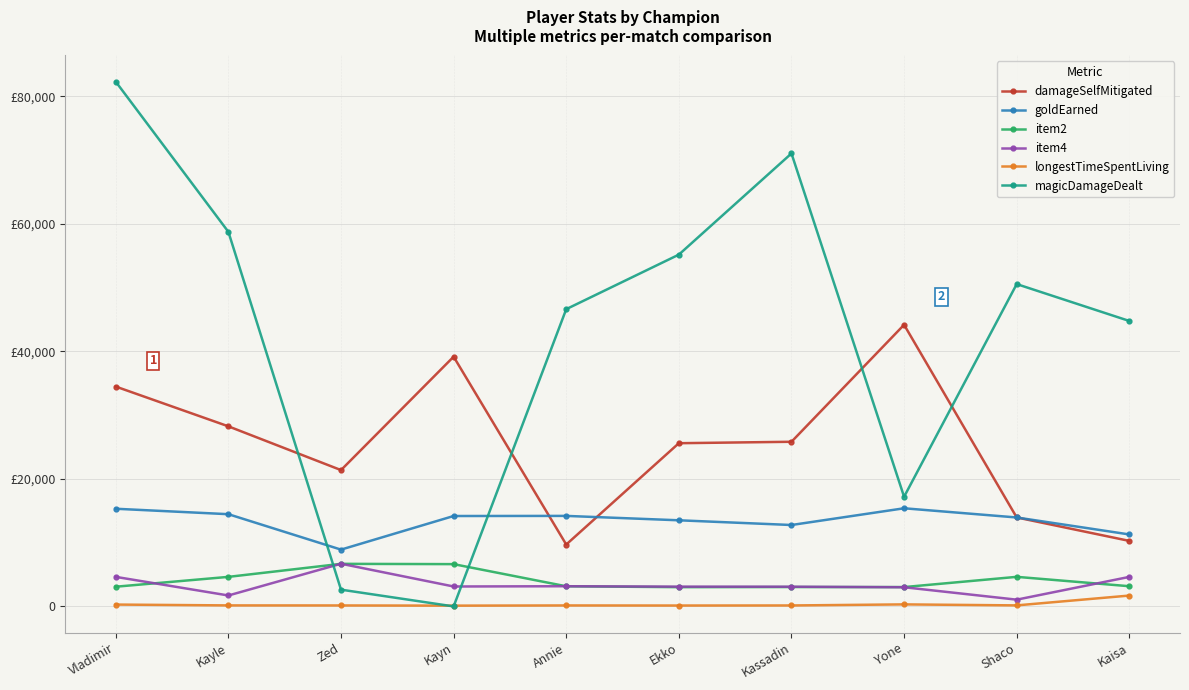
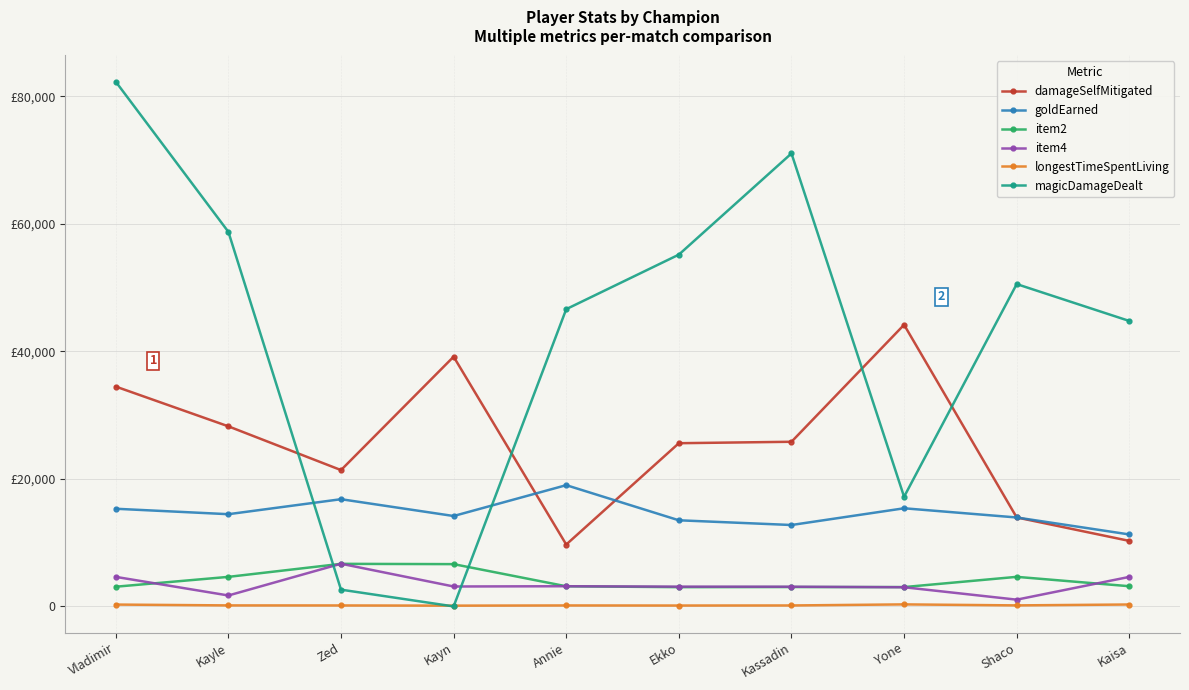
goldEarned, Zed: £9,000 -> £17,000
goldEarned, Annie: £14,000 -> £19,000
longestTimeSpentLiving, Kaisa: £2,000 -> £0
